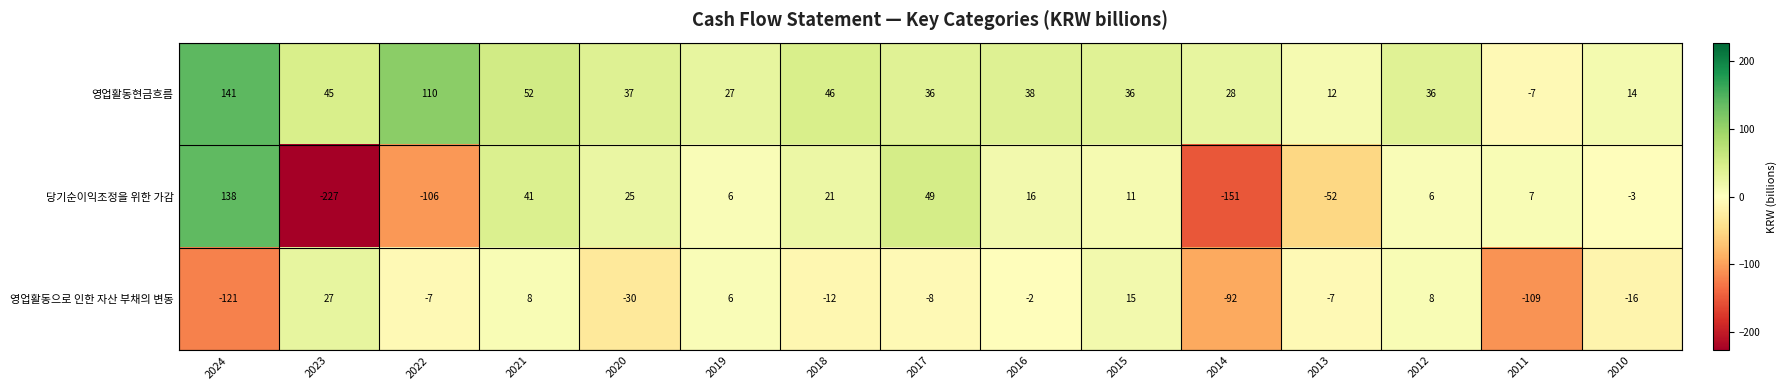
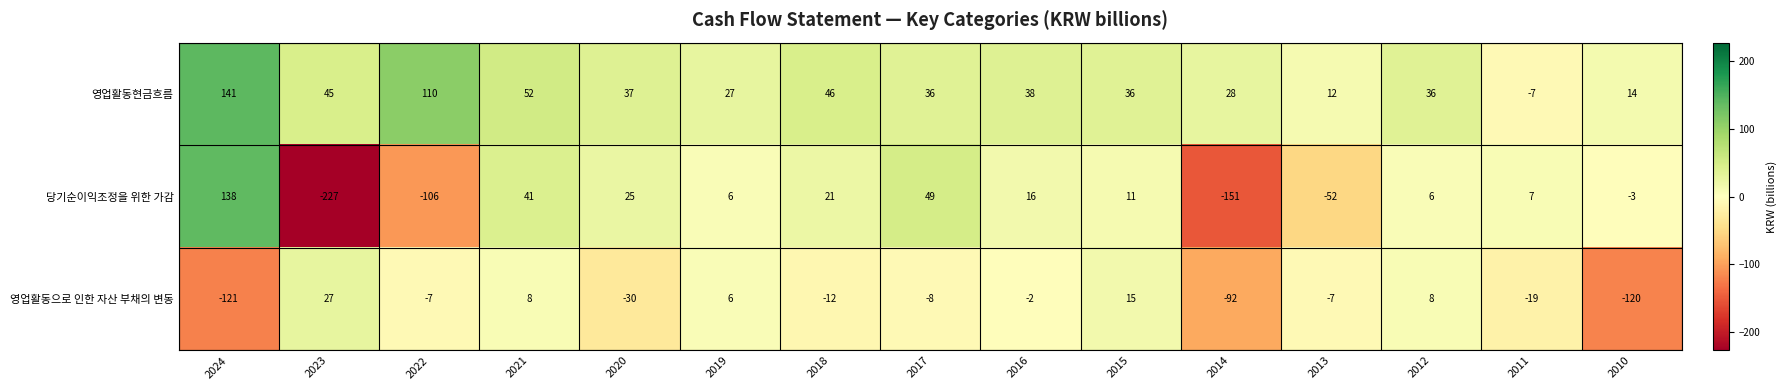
영업활동으로 인한 자산 부채의 변동, 2011: -109 -> -19
영업활동으로 인한 자산 부채의 변동, 2010: -16 -> -120
